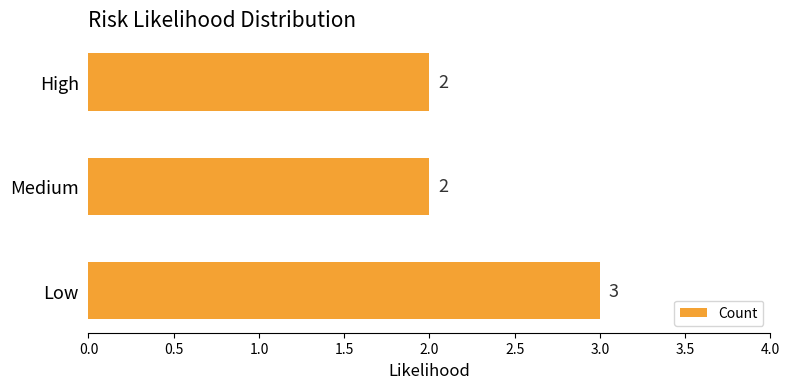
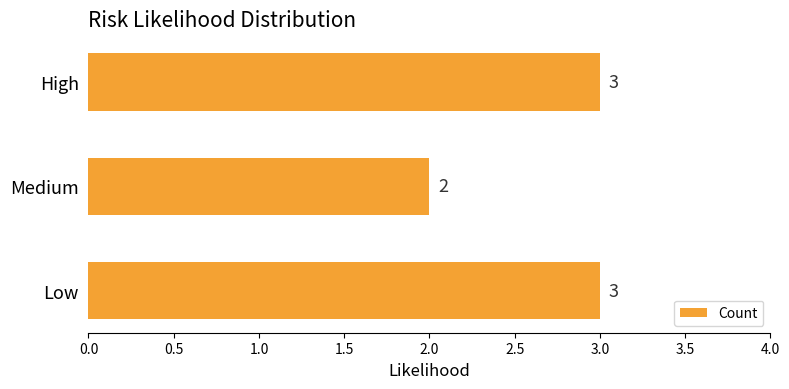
High: 2 -> 3
